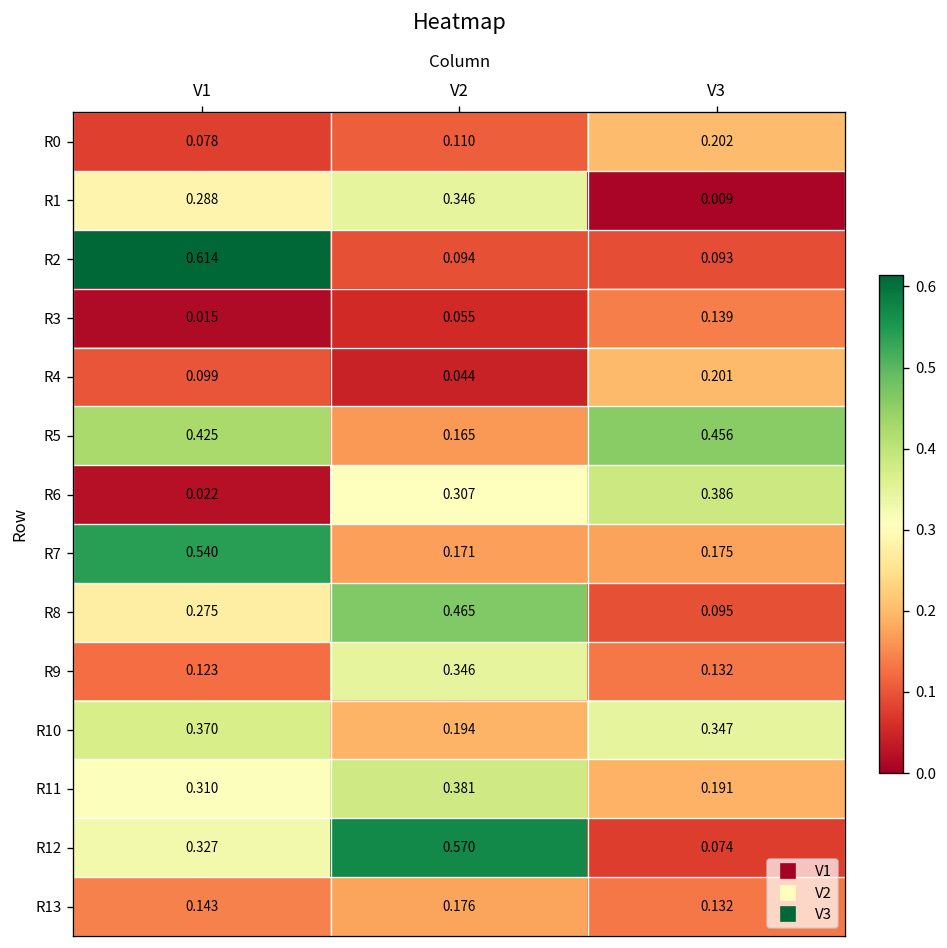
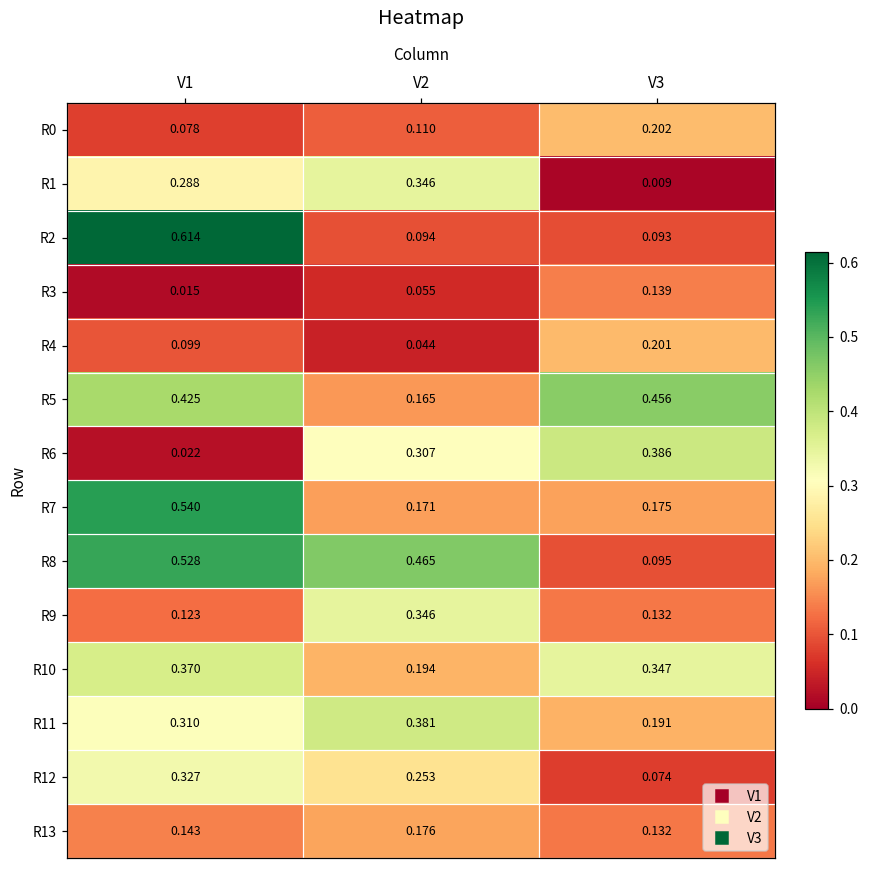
R8, V1: 0.275 -> 0.528
R12, V2: 0.570 -> 0.253
